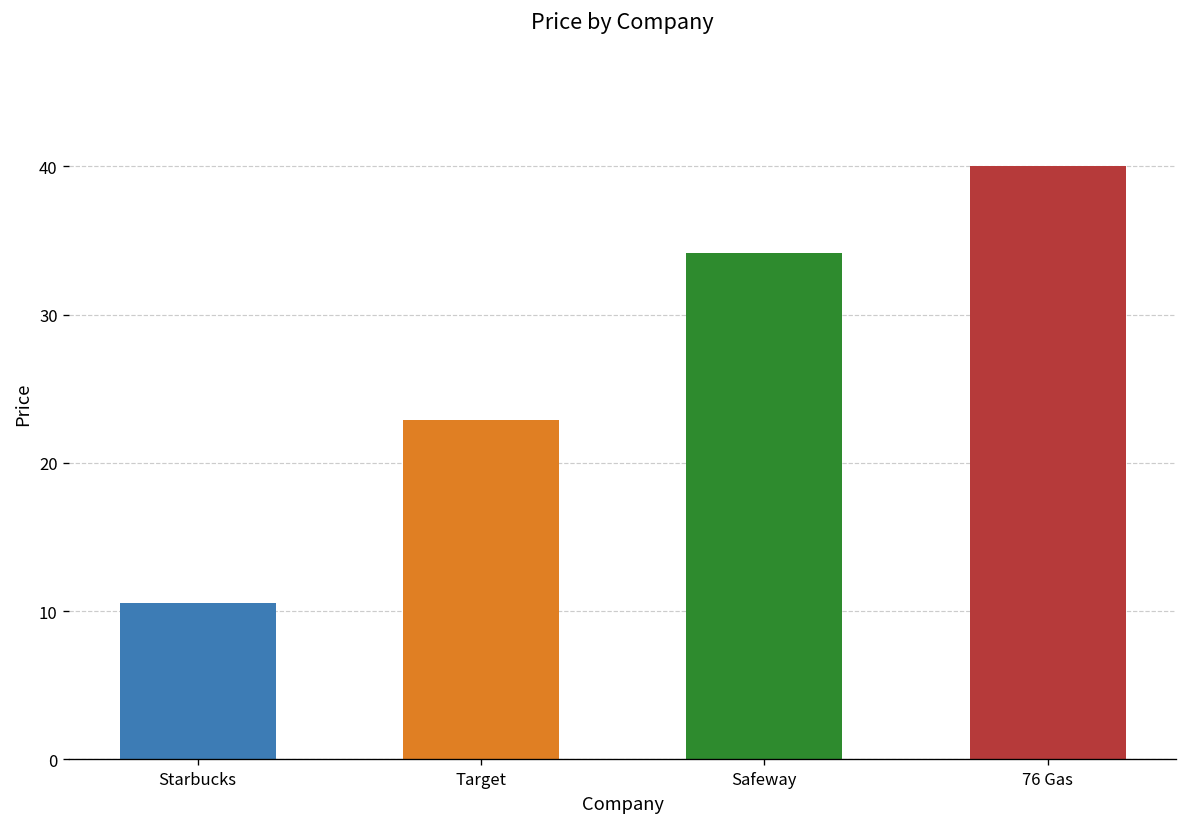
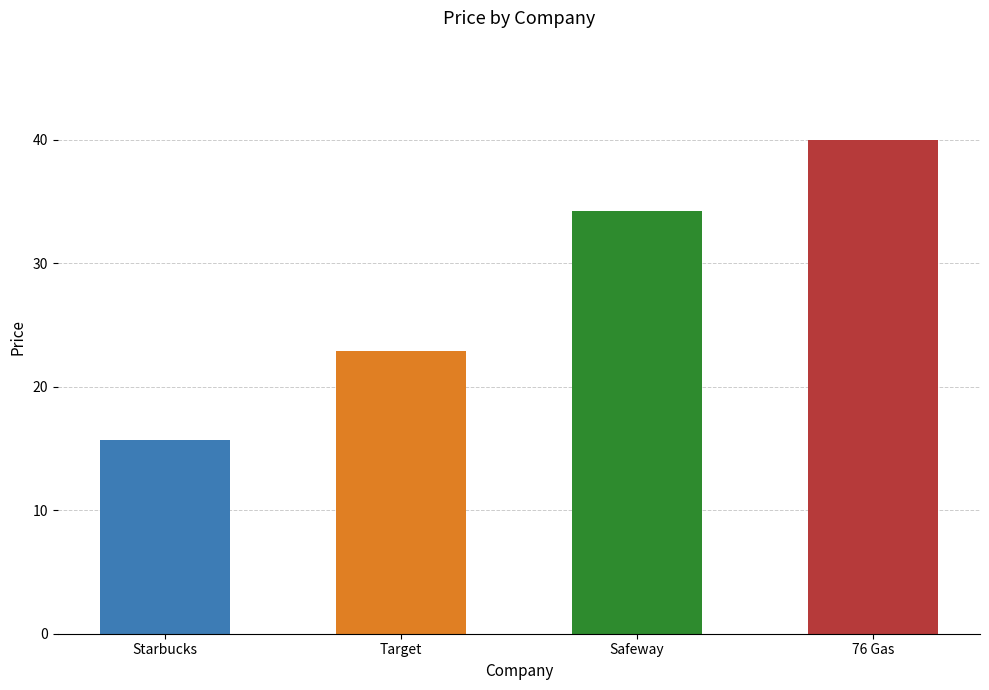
Starbucks: 10.5 -> 15.7
